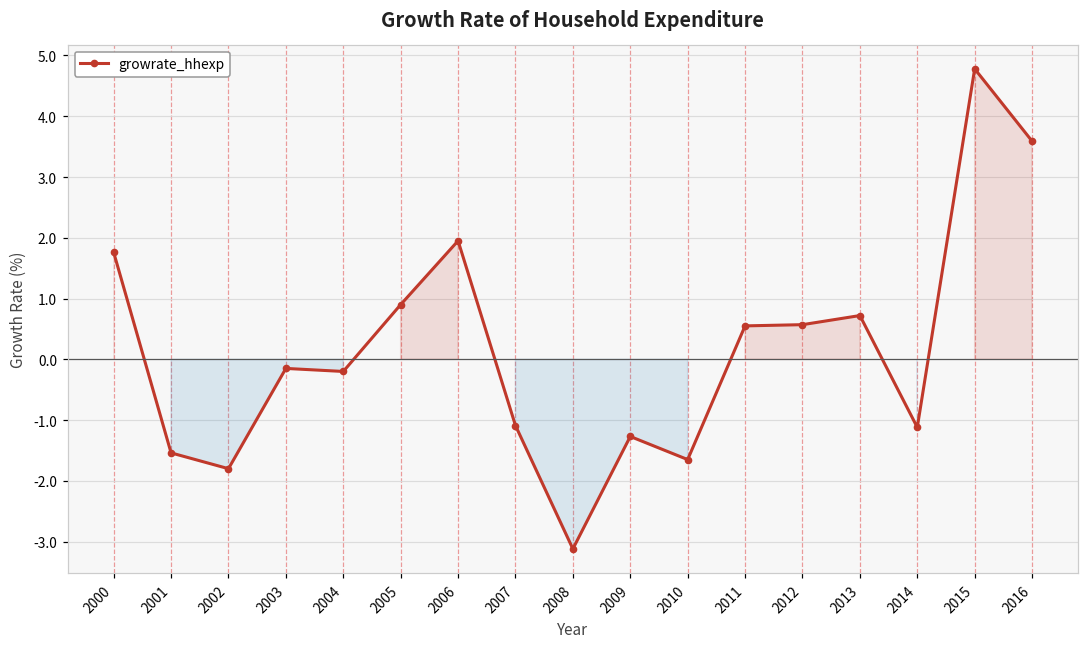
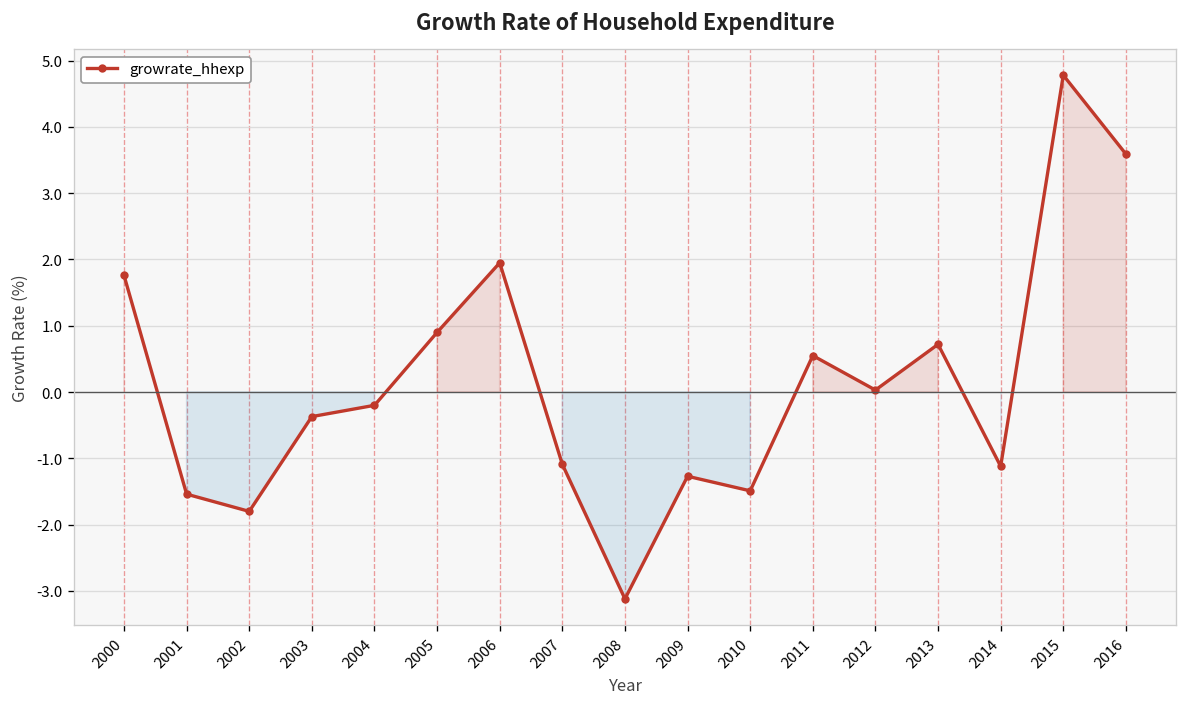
2003: -0.2 -> -0.4
2010: -1.7 -> -1.5
2012: 0.6 -> 0.0
